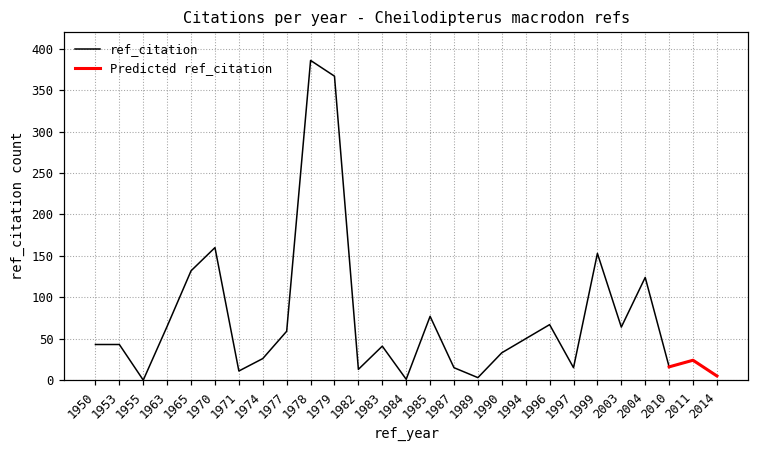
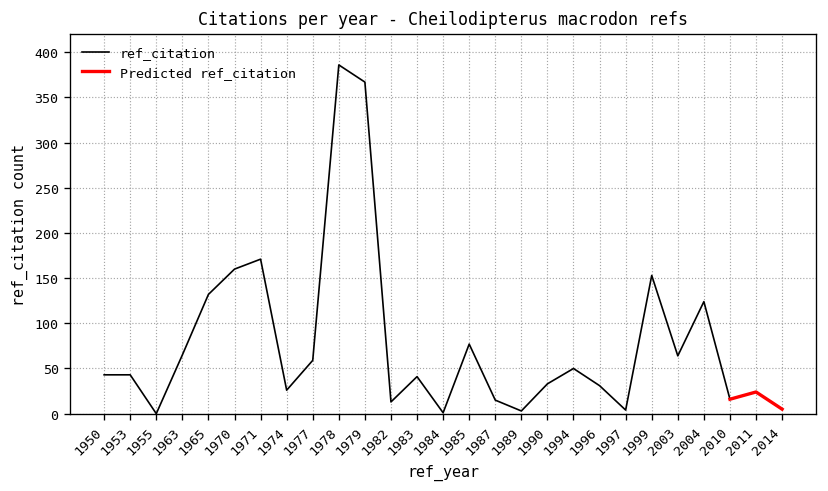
ref_citation, 1971: 10 -> 170
ref_citation, 1996: 70 -> 30
ref_citation, 1997: 20 -> 0
